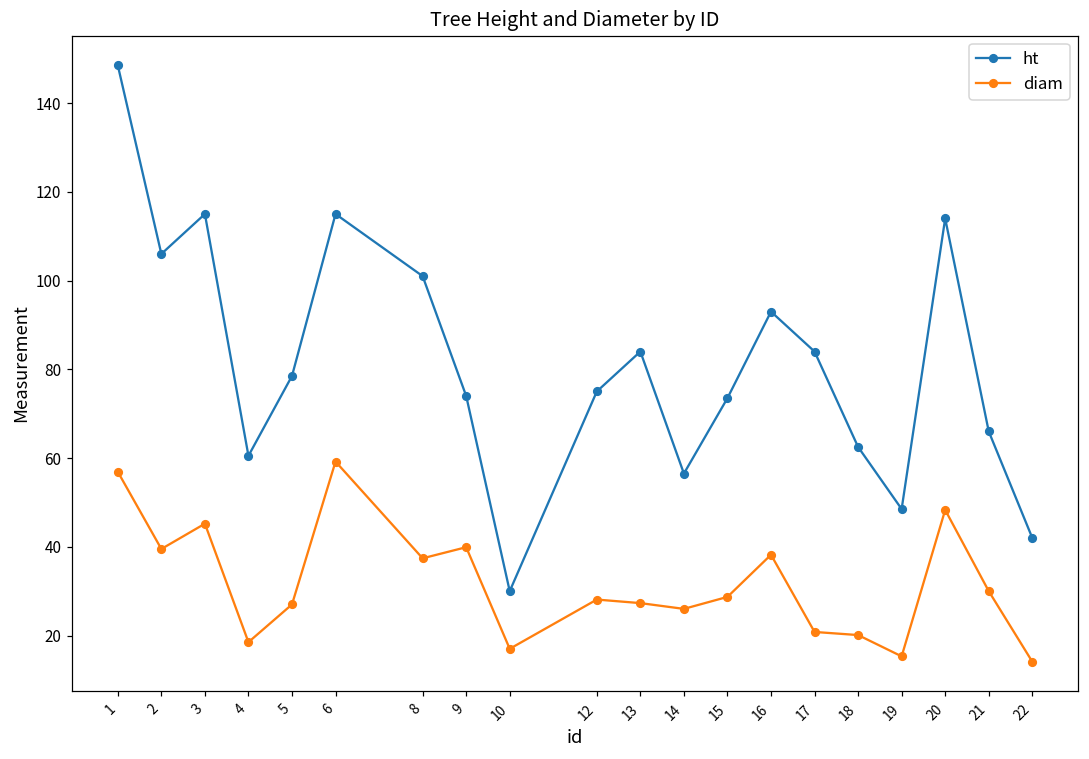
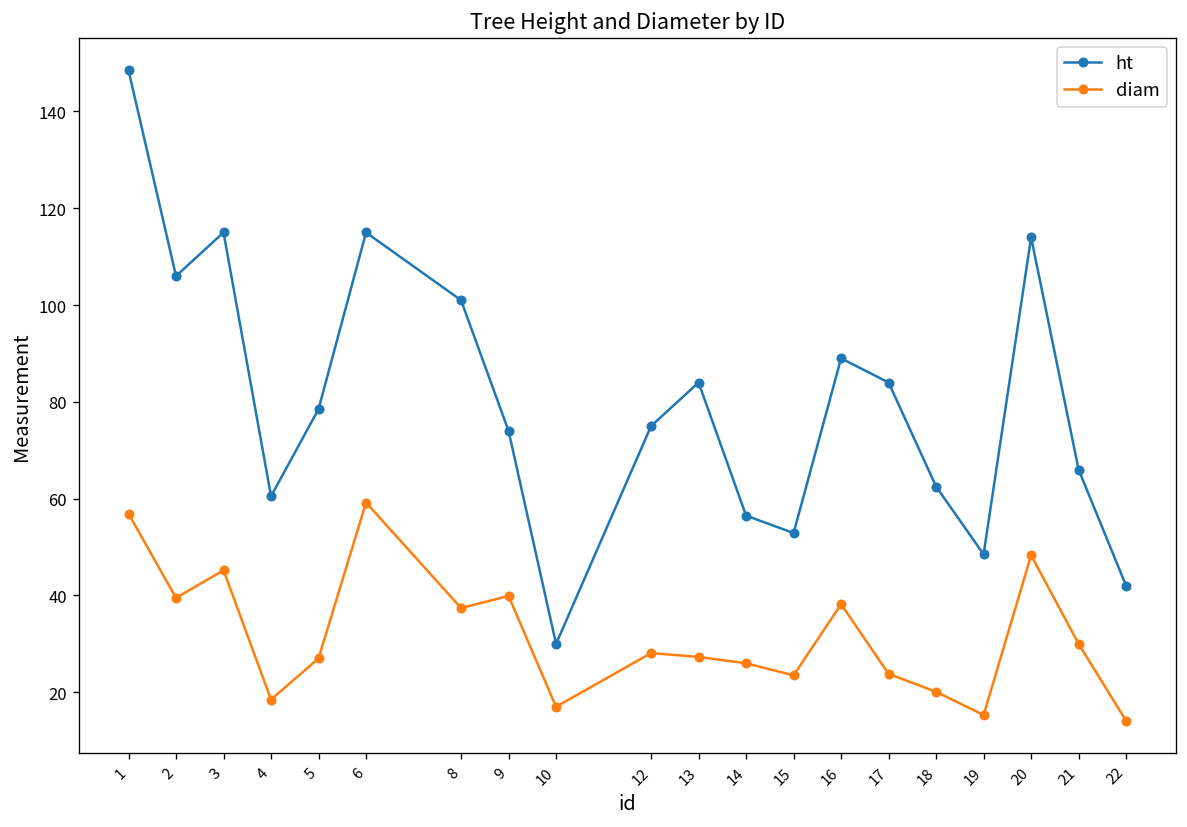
ht, 15: 74 -> 53
diam, 15: 29 -> 24
ht, 16: 93 -> 89
diam, 17: 21 -> 24
